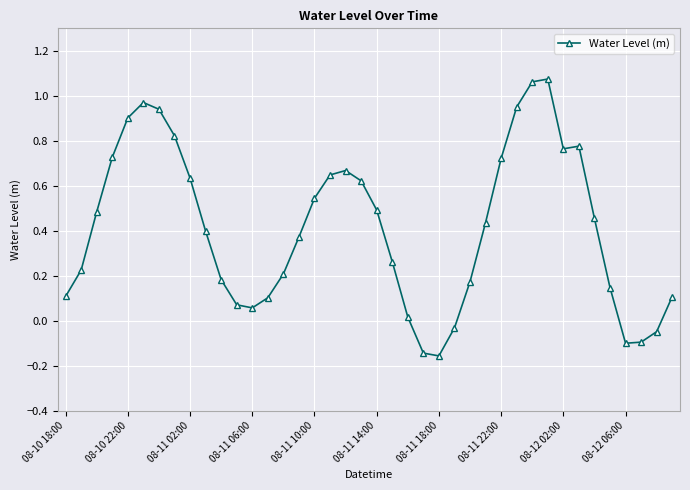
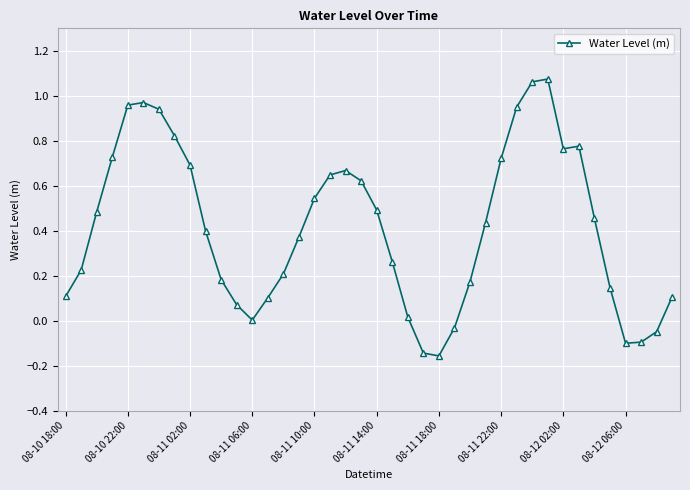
08-10 22:00: 0.90 -> 0.96
08-11 02:00: 0.63 -> 0.69
08-11 06:00: 0.06 -> 0.00
